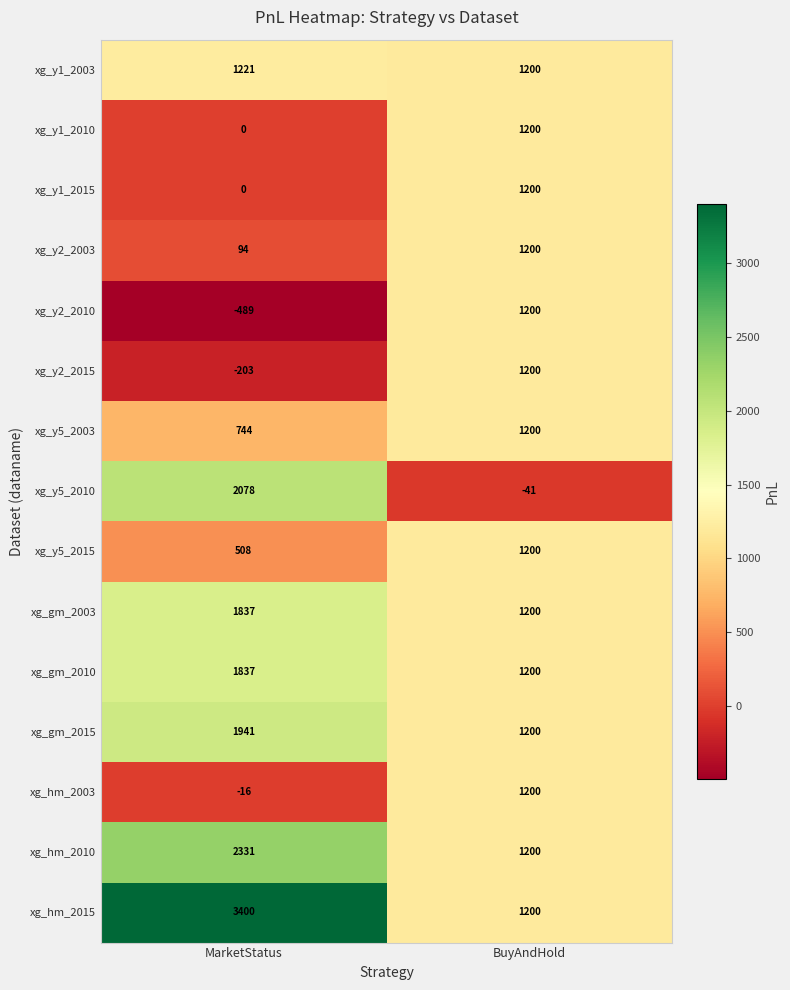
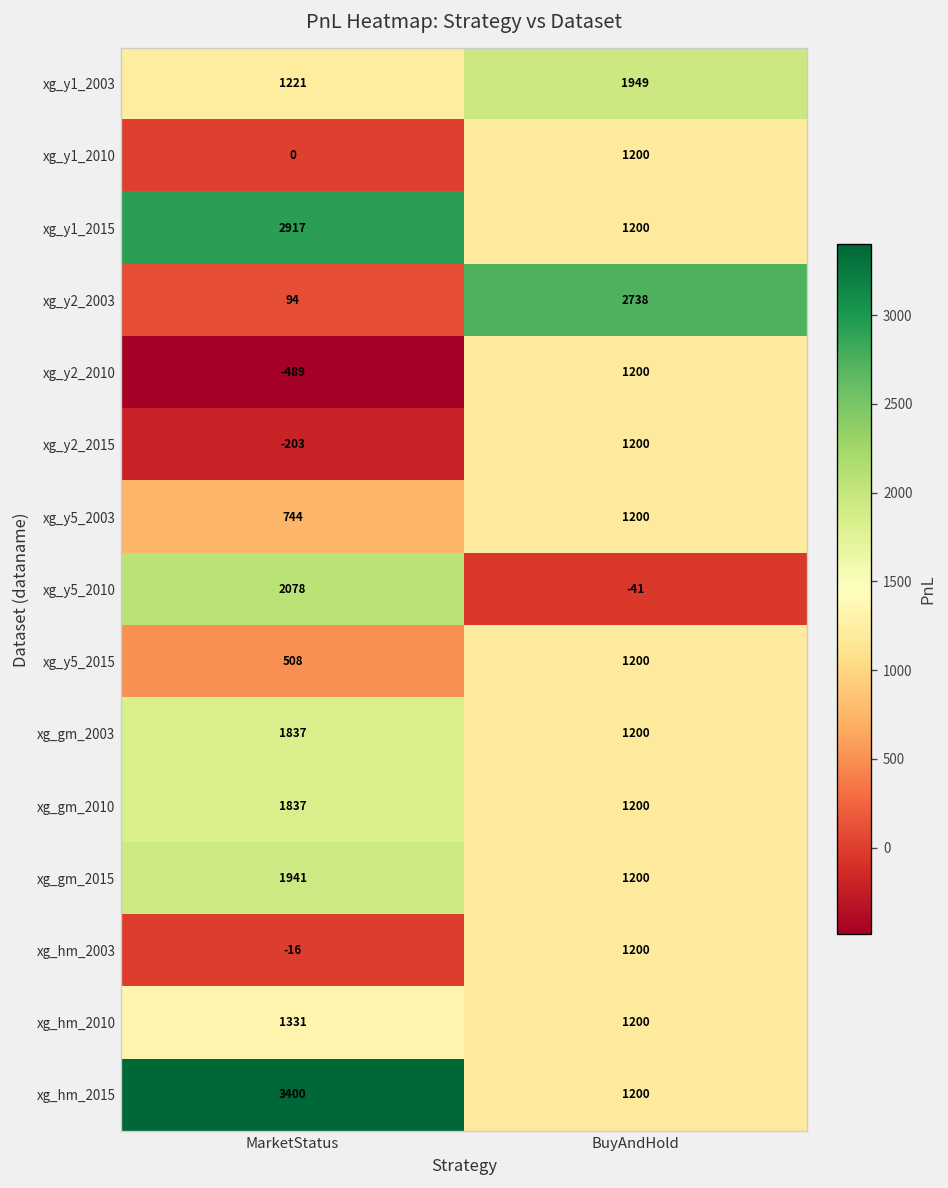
xg_y1_2003, BuyAndHold: 1200 -> 1949
xg_y1_2015, MarketStatus: 0 -> 2917
xg_y2_2003, BuyAndHold: 1200 -> 2738
xg_hm_2010, MarketStatus: 2331 -> 1331
